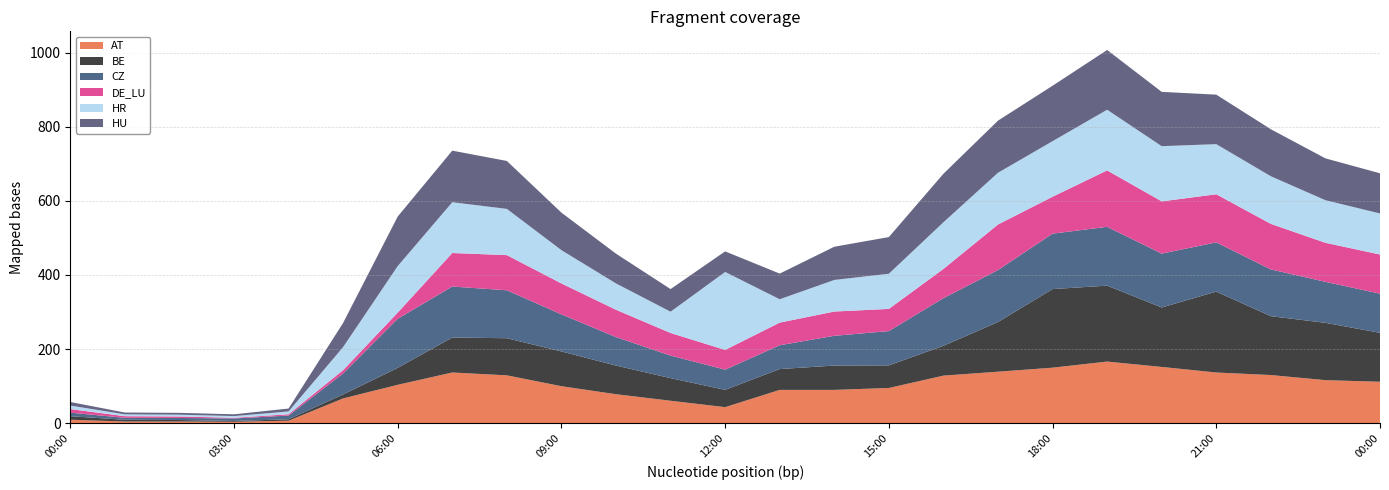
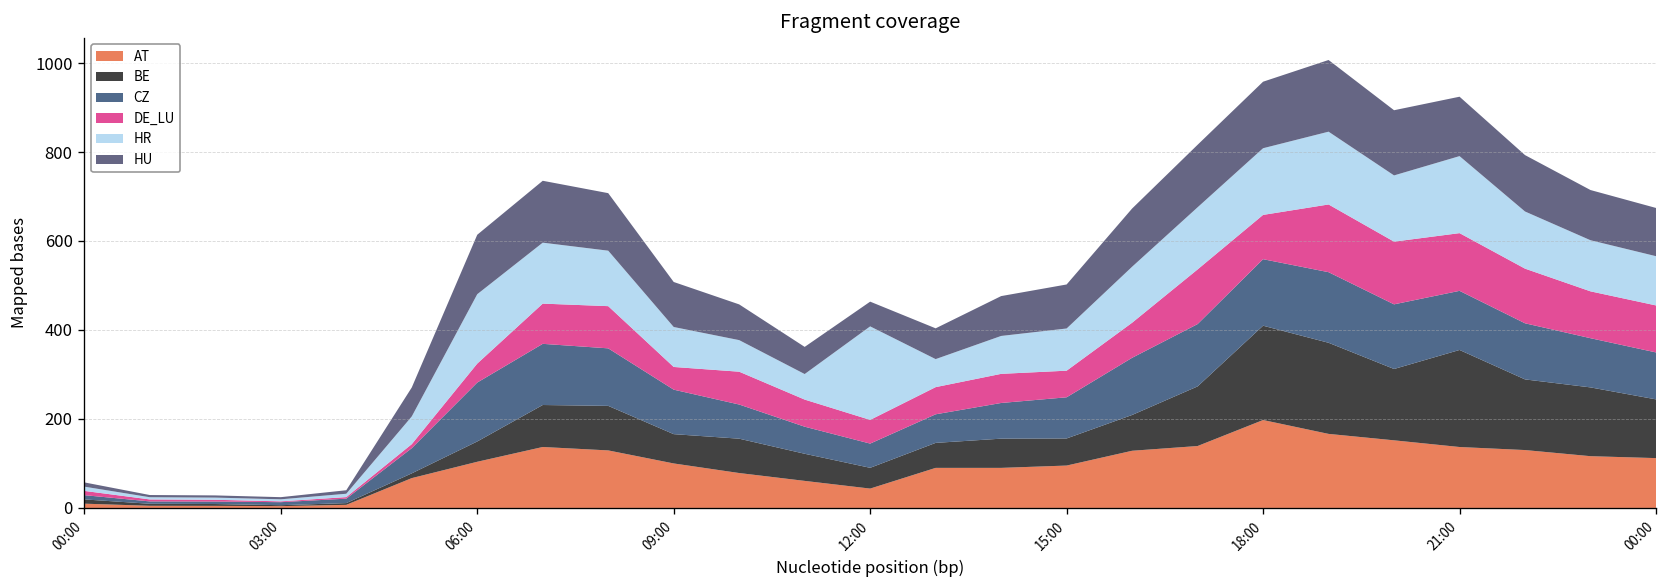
DE_LU, 06:00: 20 -> 40
HR, 06:00: 130 -> 160
BE, 09:00: 90 -> 70
DE_LU, 09:00: 80 -> 50
AT, 18:00: 150 -> 200
HR, 21:00: 140 -> 170
